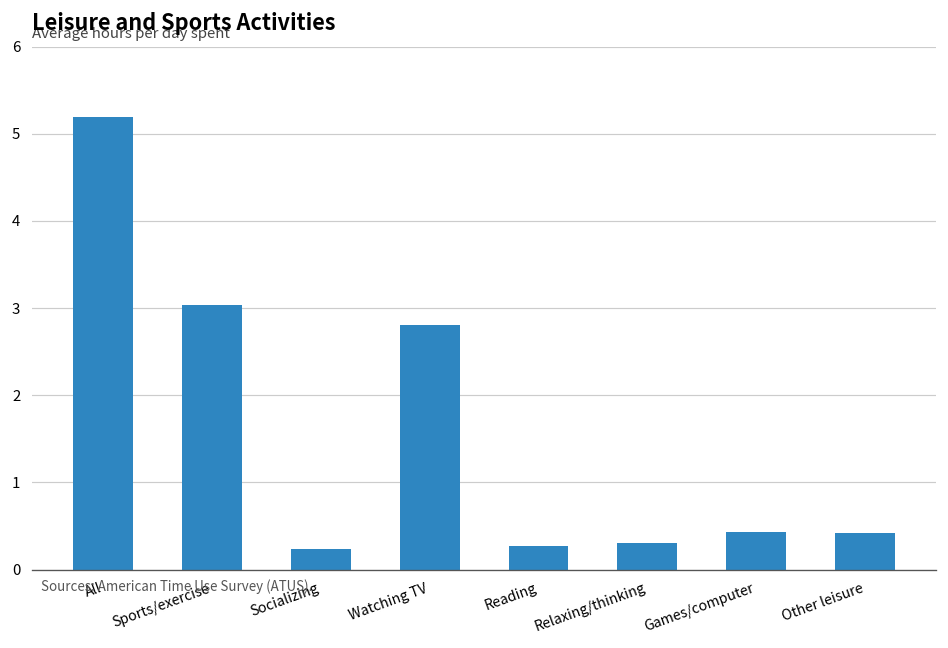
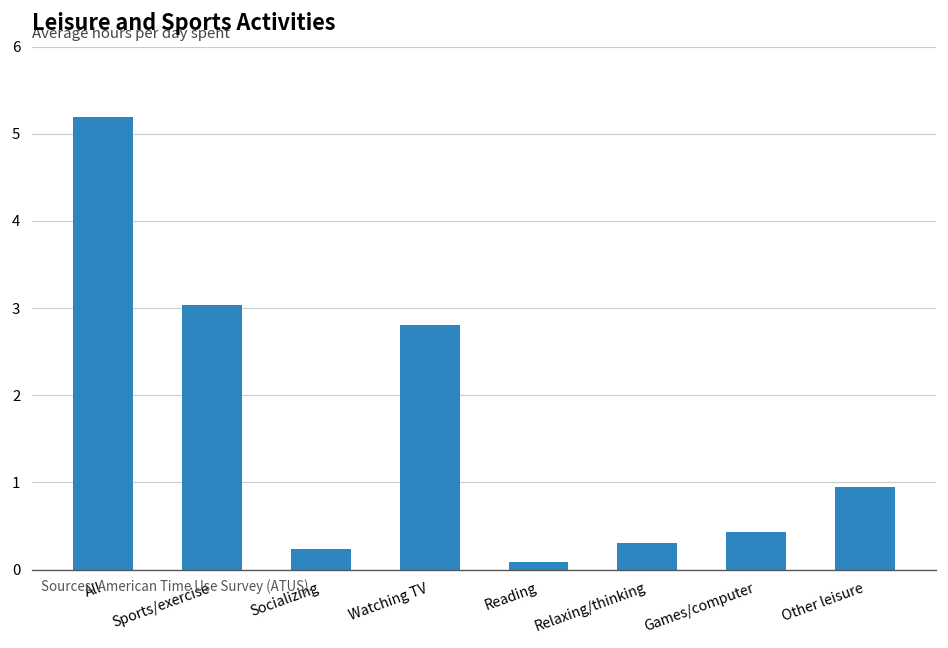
Reading: 0.3 -> 0.1
Other leisure: 0.4 -> 1.0
